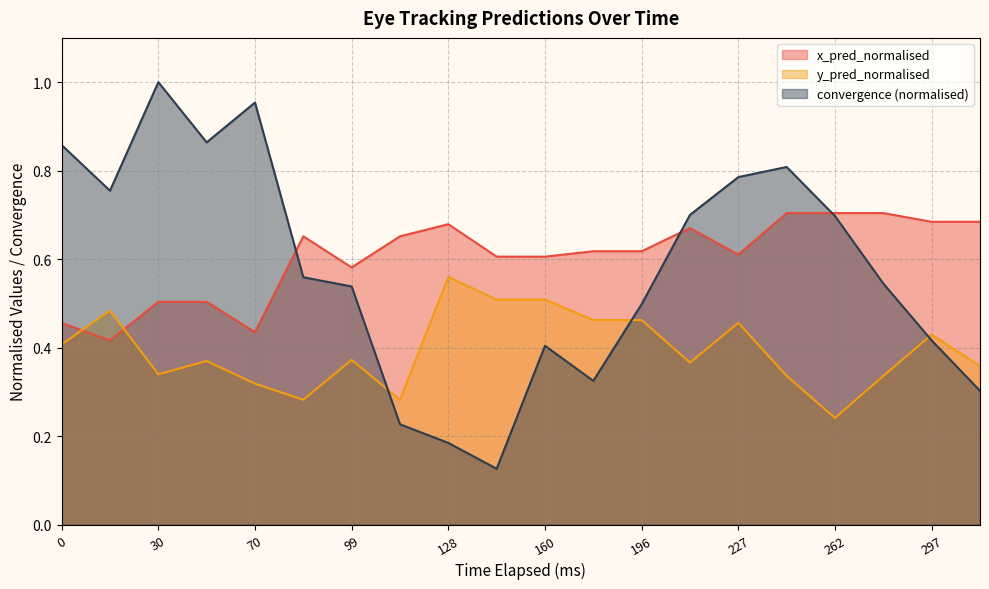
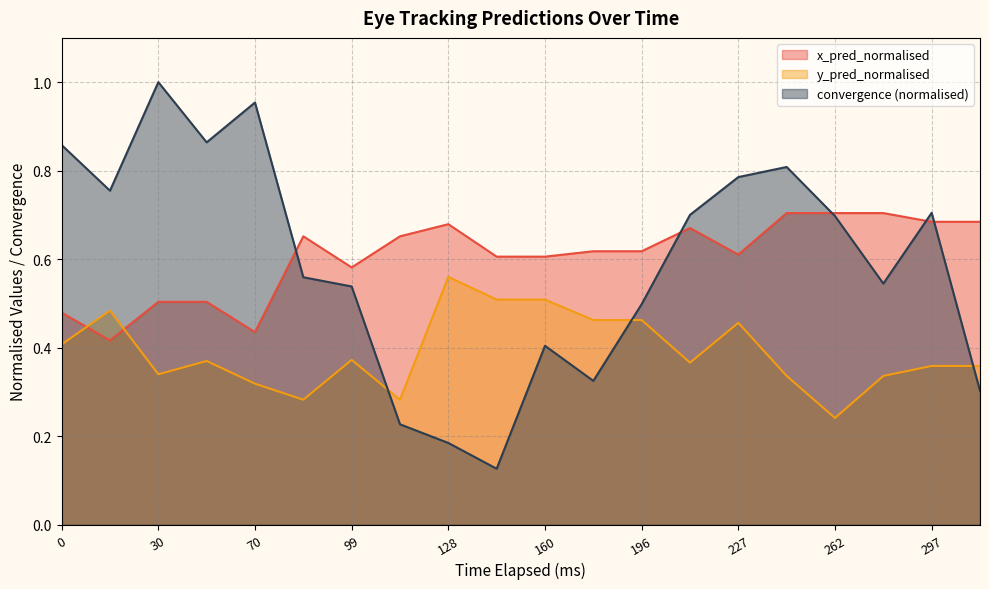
x_pred_normalised, 0: 0.46 -> 0.48
y_pred_normalised, 297: 0.43 -> 0.36
convergence (normalised), 297: 0.42 -> 0.70
